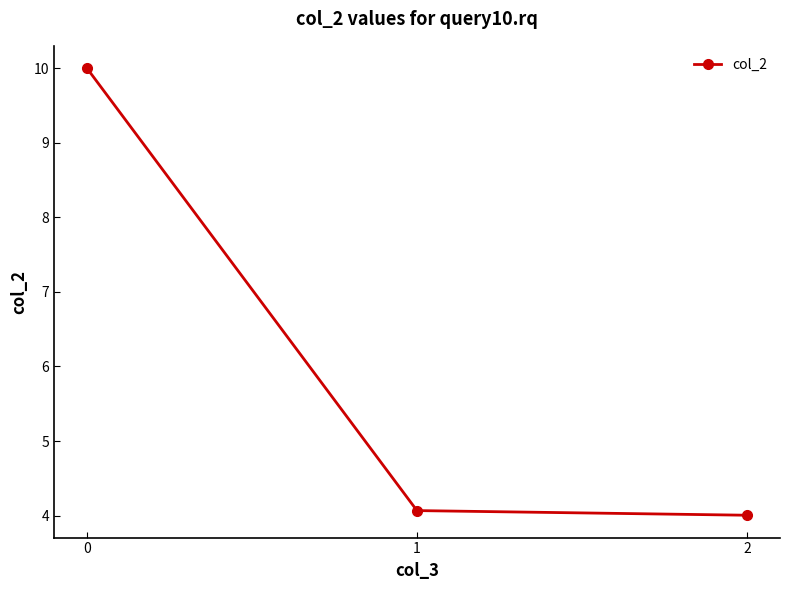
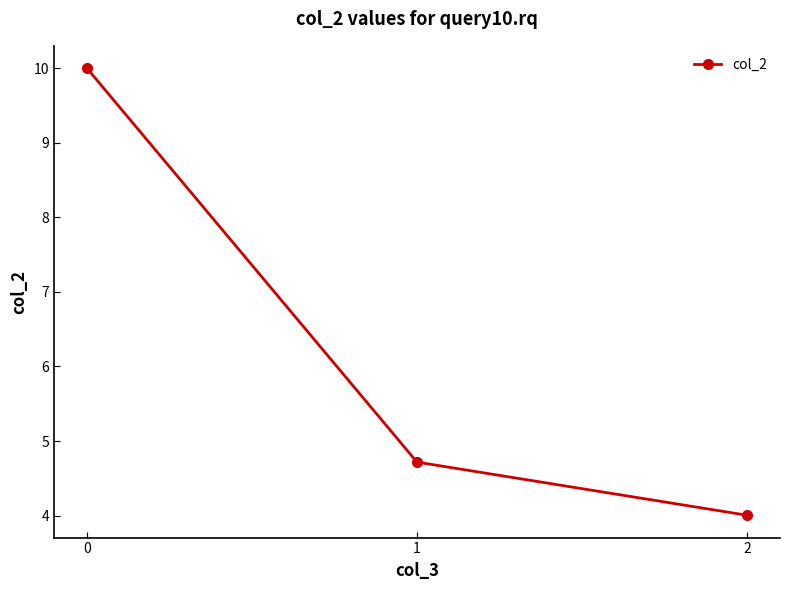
1: 4.1 -> 4.7
